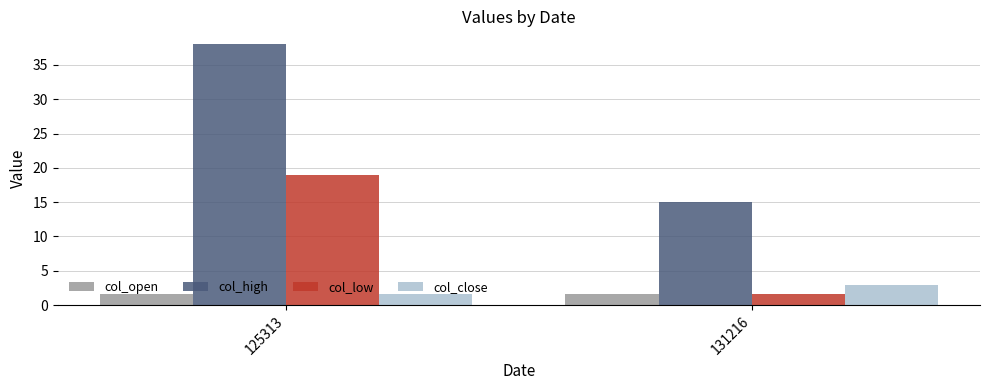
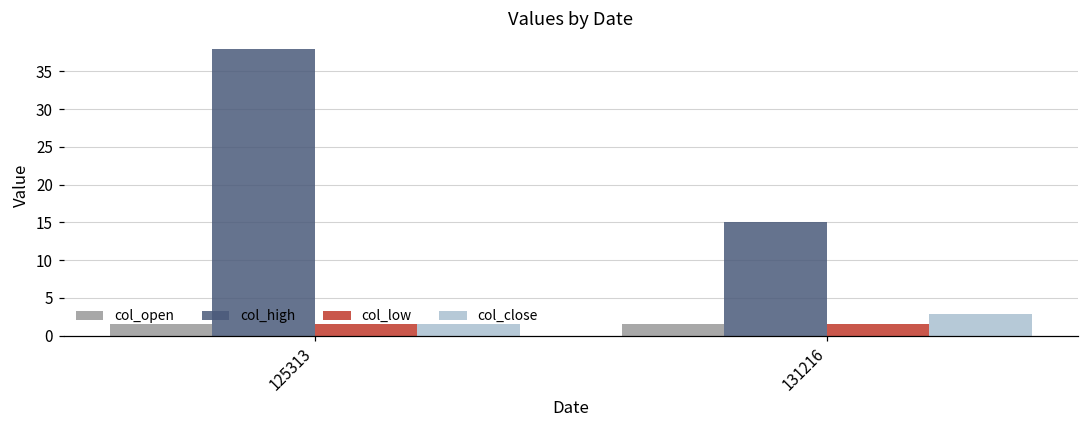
col_low, 125313: 19 -> 2
